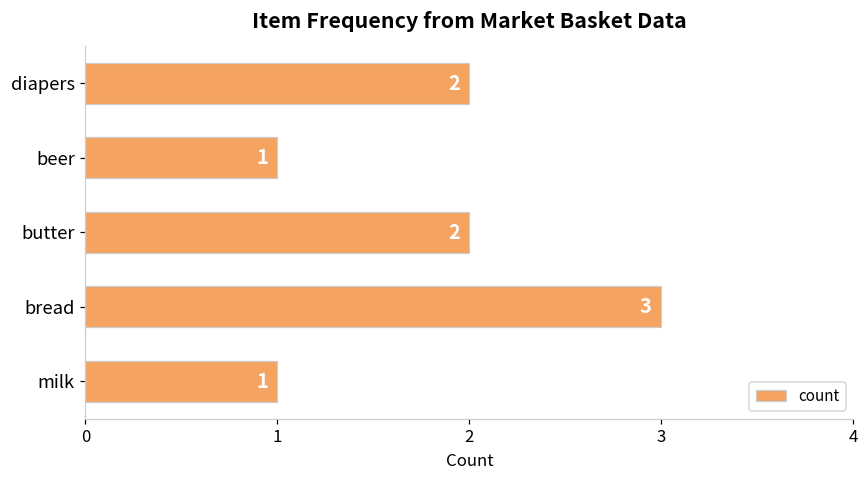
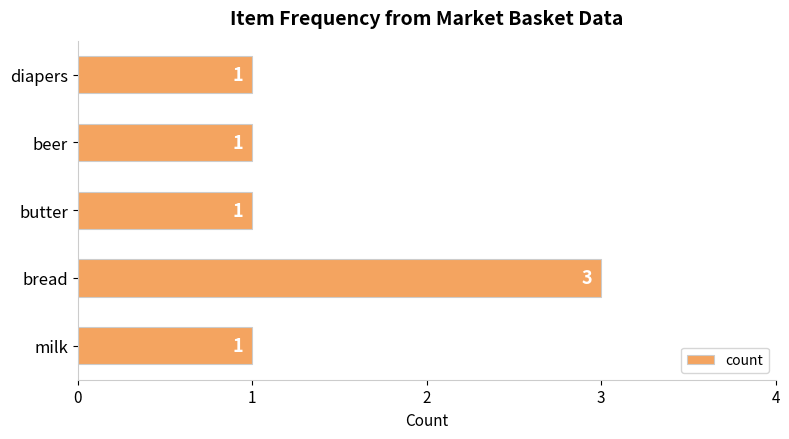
diapers: 2 -> 1
butter: 2 -> 1
